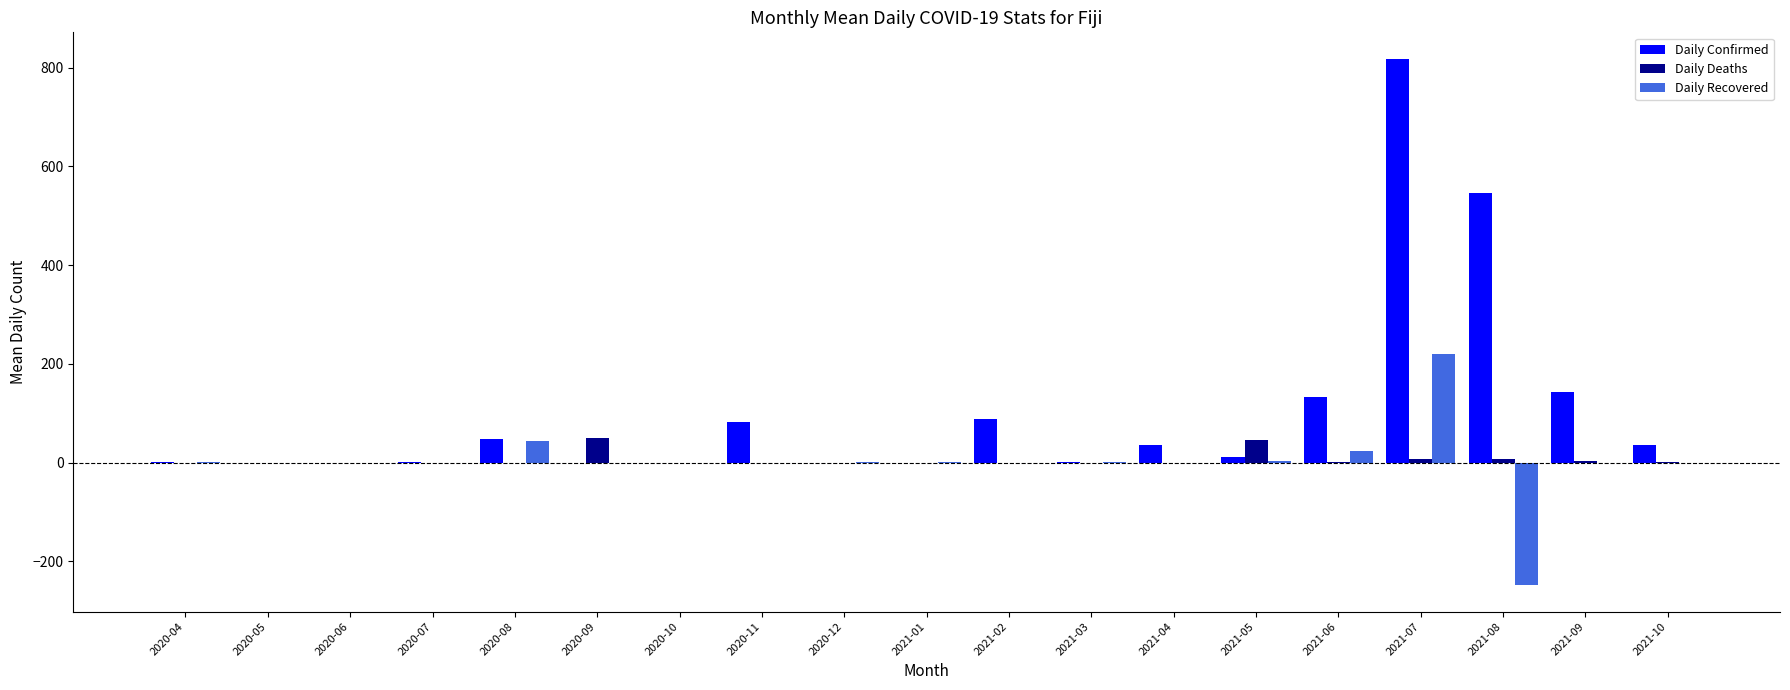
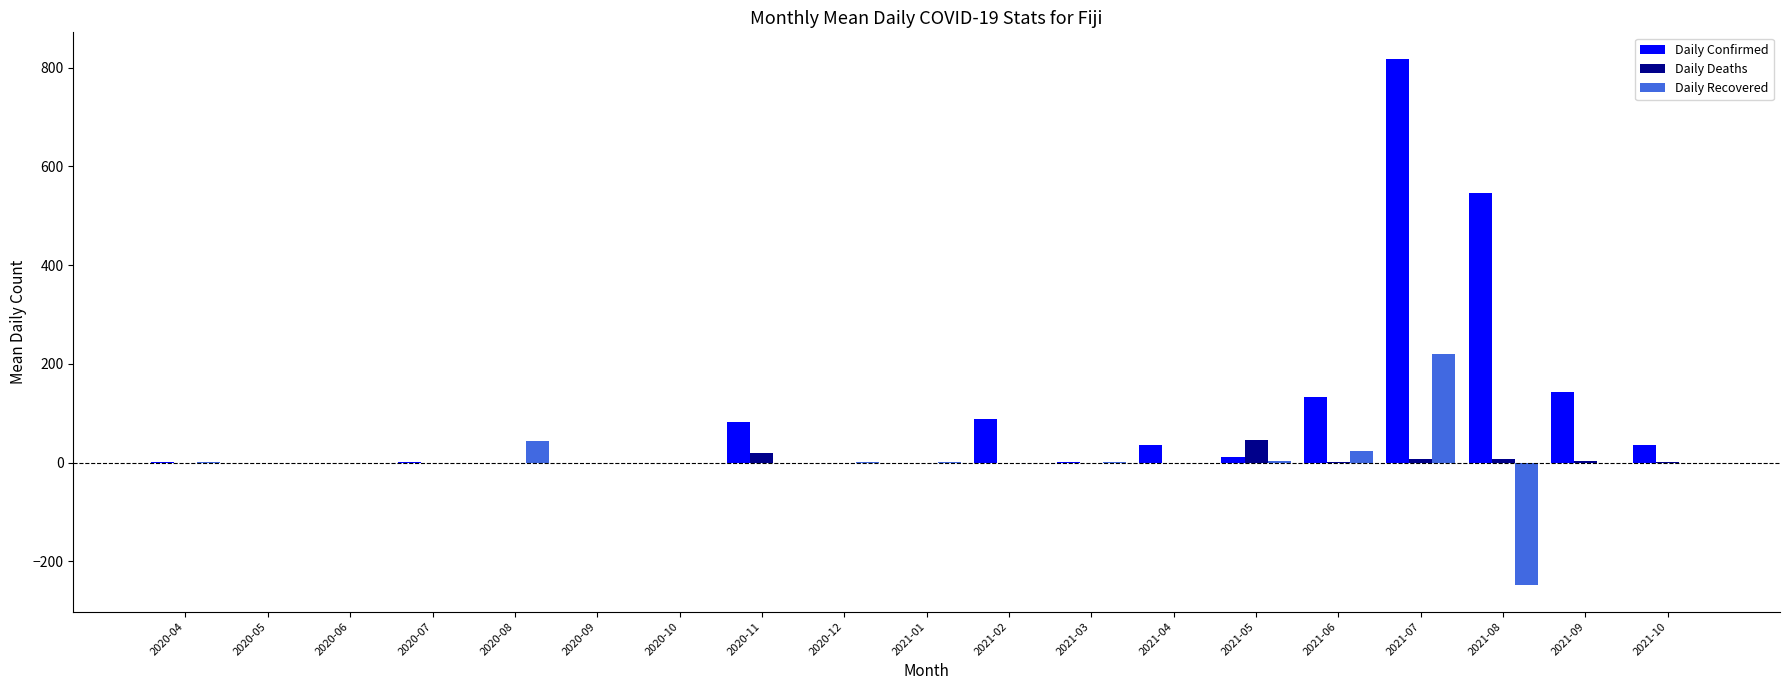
Daily Confirmed, 2020-08: 50 -> 0
Daily Deaths, 2020-09: 50 -> 0
Daily Deaths, 2020-11: 0 -> 20
